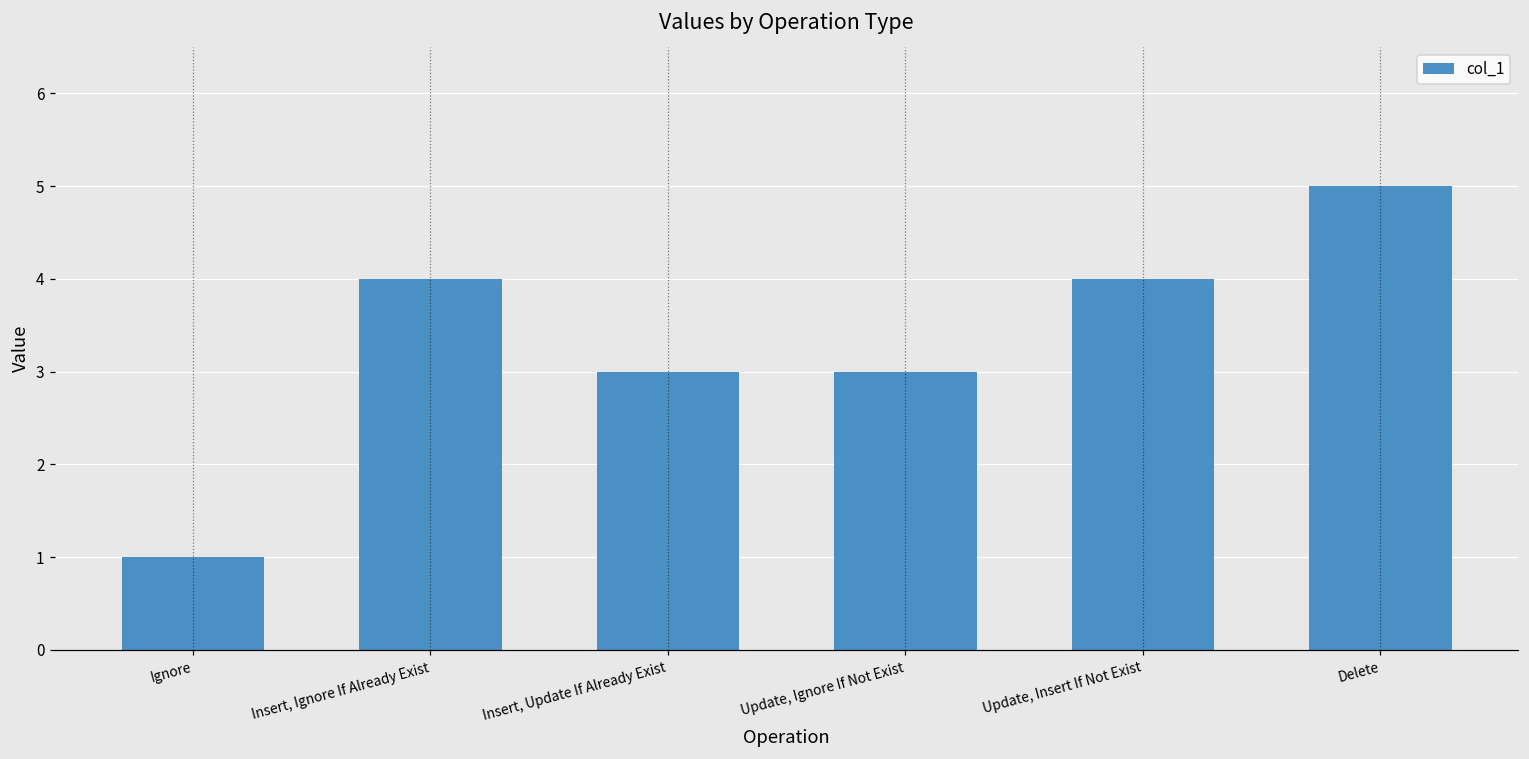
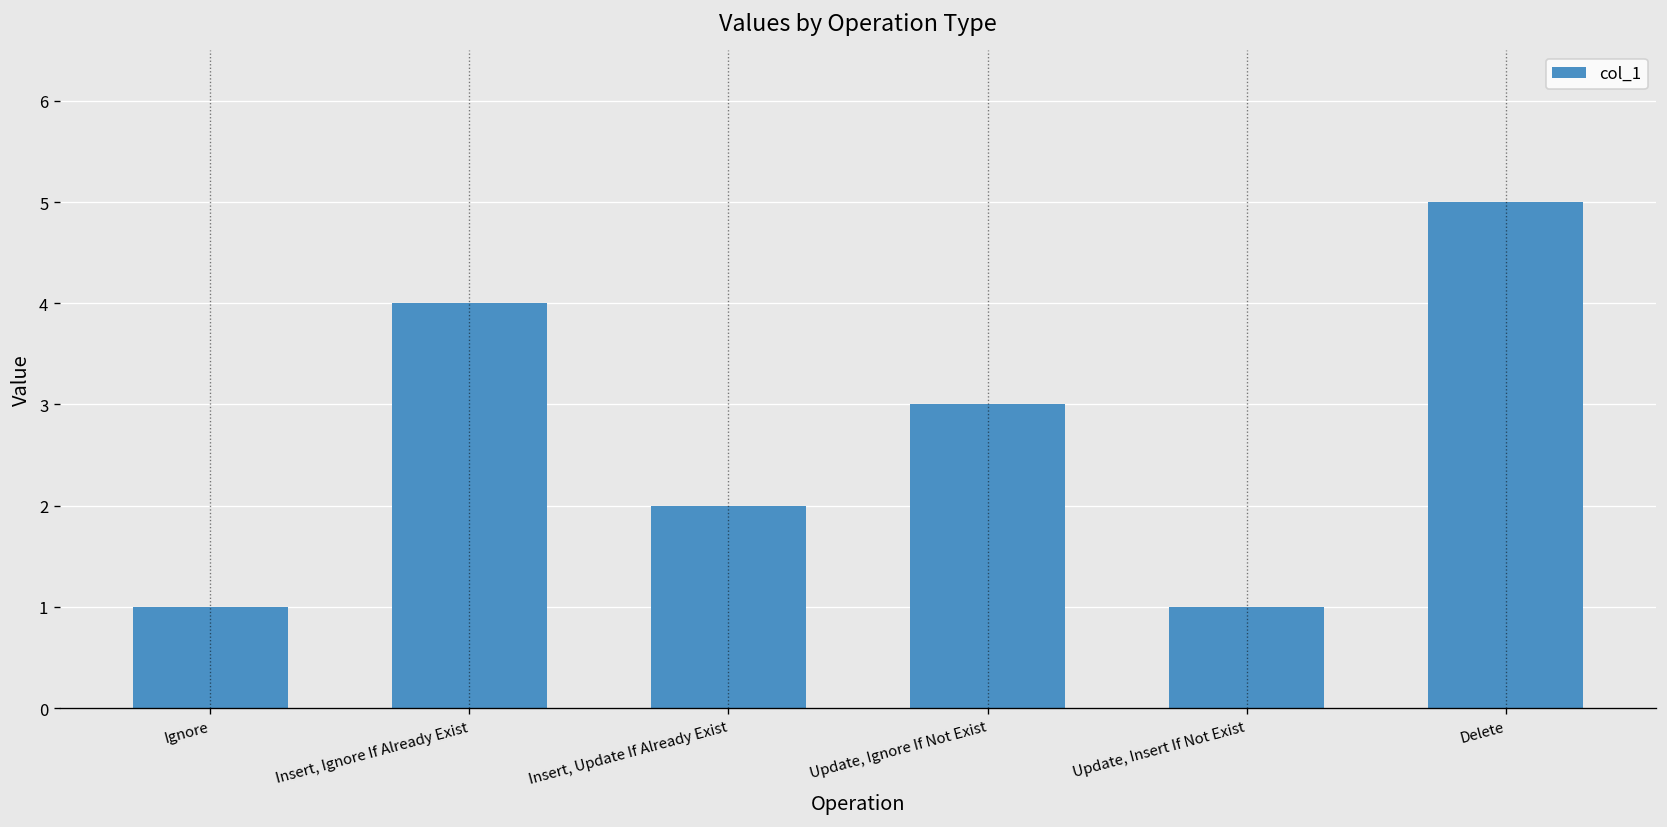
Insert, Update If Already Exist: 3 -> 2
Update, Insert If Not Exist: 4 -> 1
